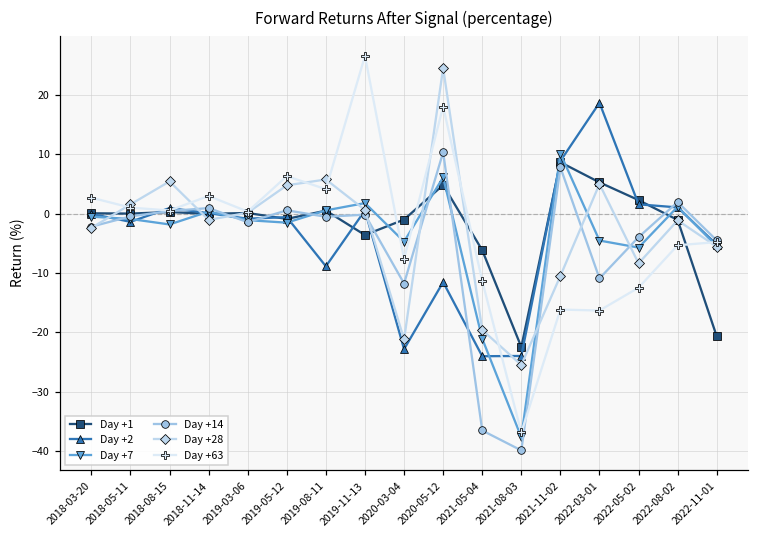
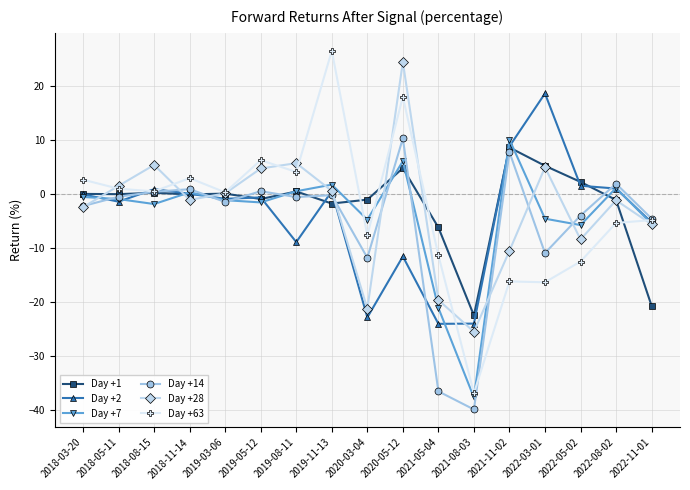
Day +1, 2019-11-13: -4 -> -2
